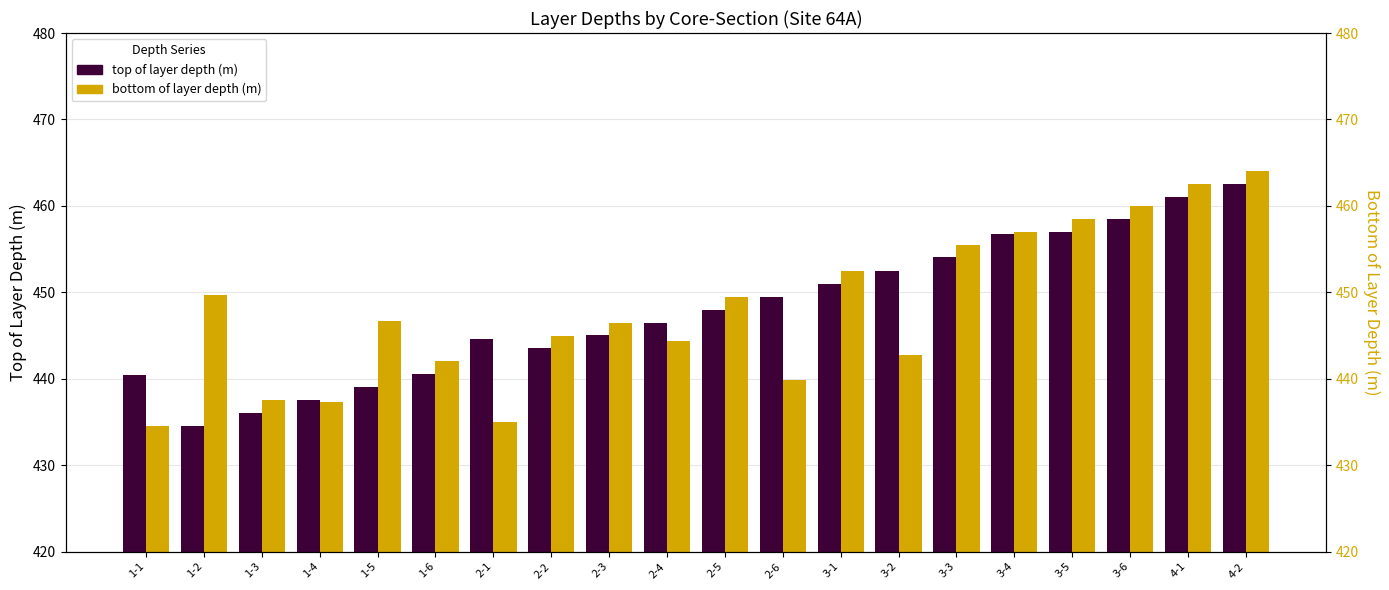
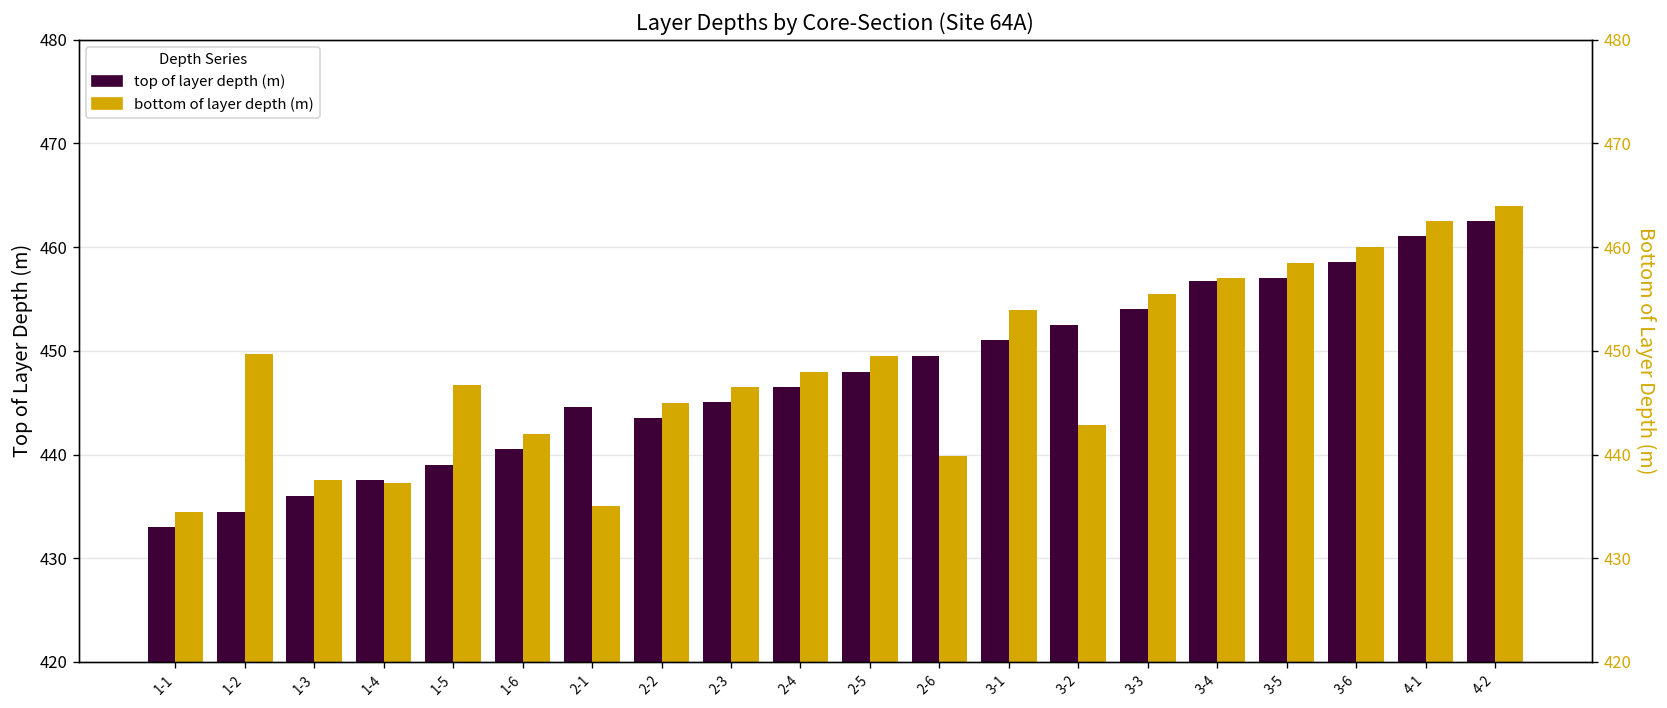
top of layer depth (m), 1-1: 440 -> 433
bottom of layer depth (m), 2-4: 444 -> 448
bottom of layer depth (m), 3-1: 453 -> 454
